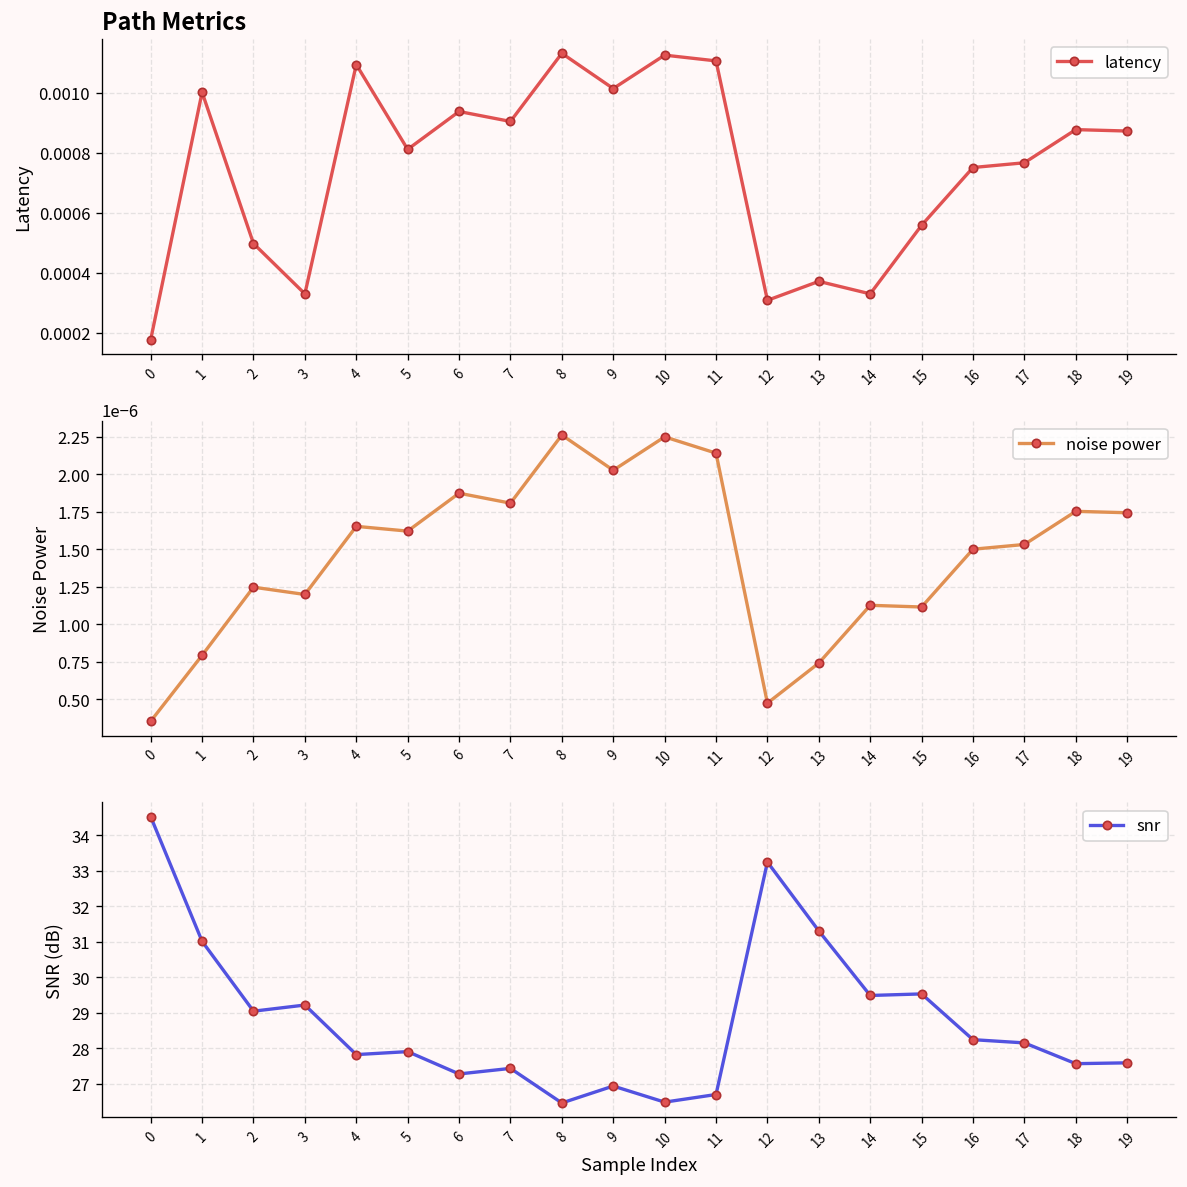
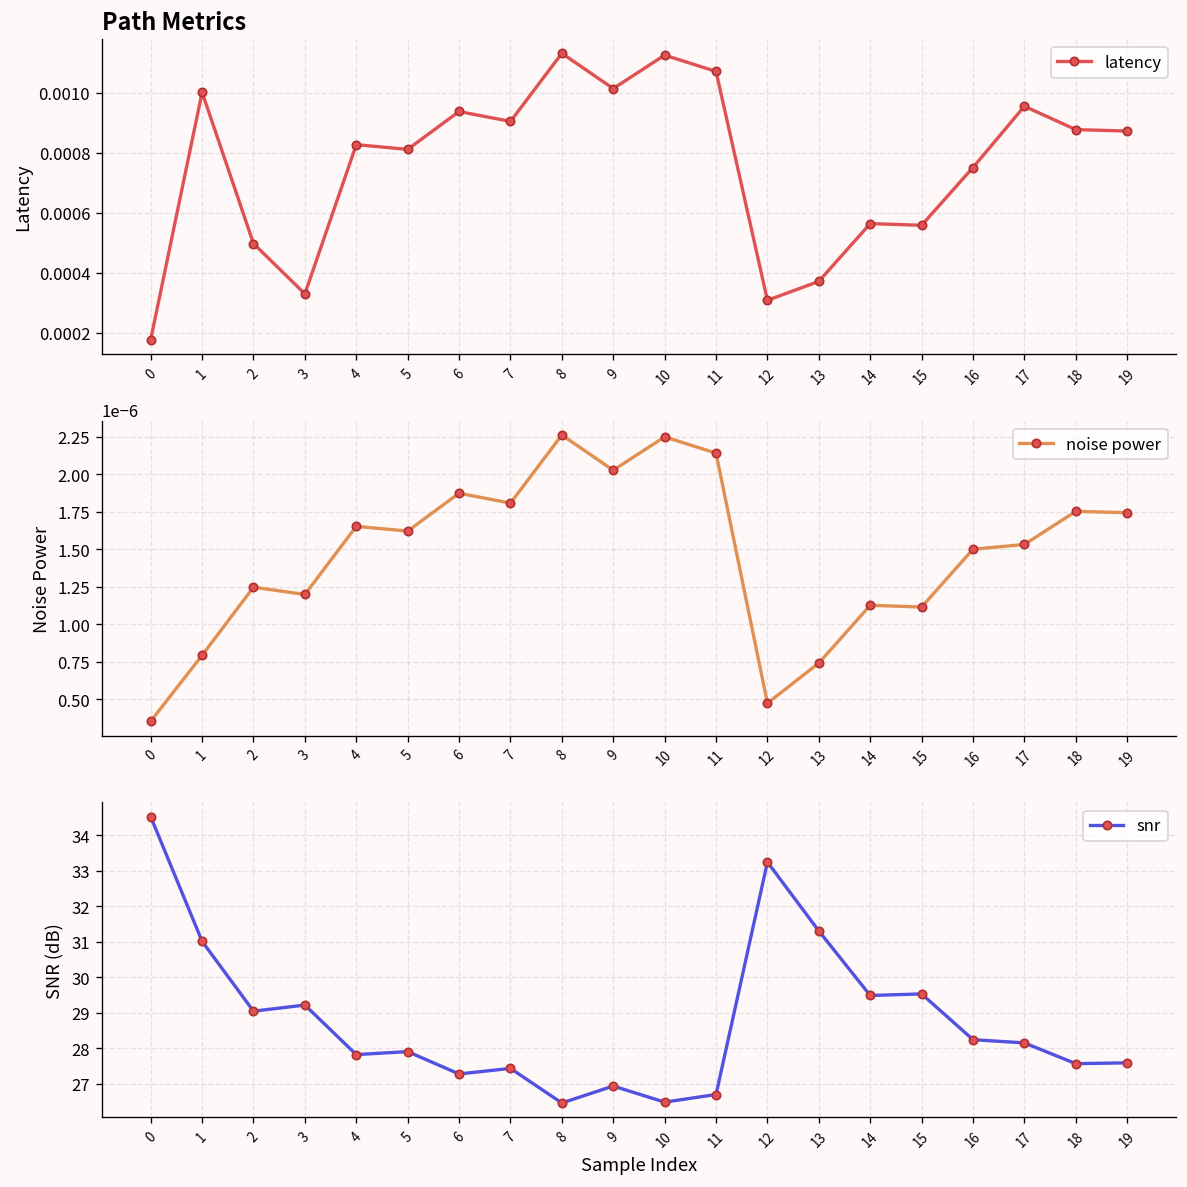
Path Metrics, 4: 0.00109 -> 0.00083
Path Metrics, 11: 0.00111 -> 0.00107
Path Metrics, 14: 0.00033 -> 0.00056
Path Metrics, 17: 0.00077 -> 0.00095
